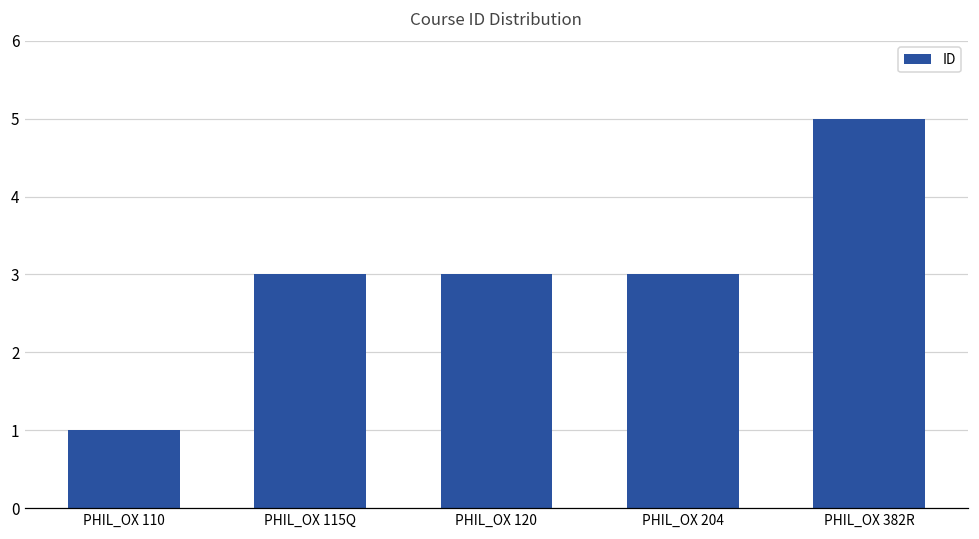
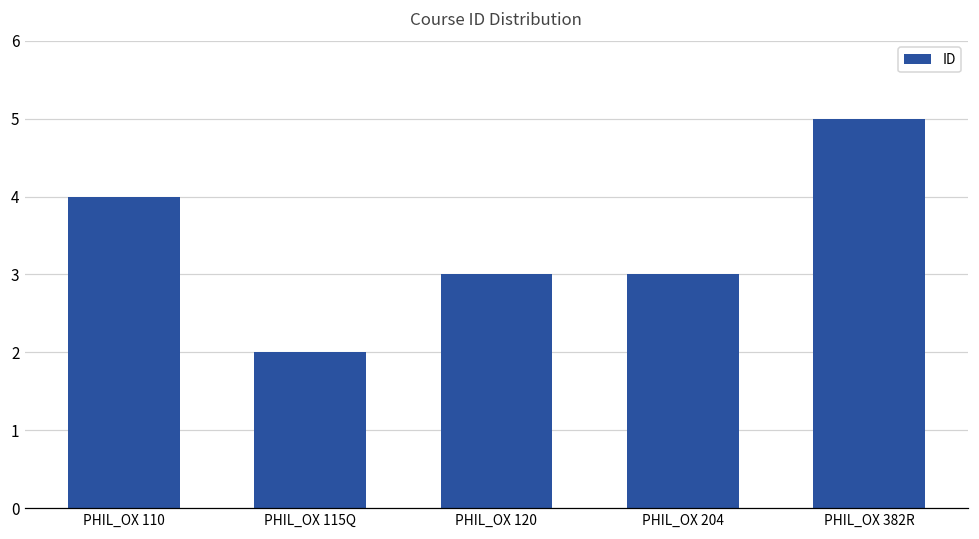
PHIL_OX 110: 1 -> 4
PHIL_OX 115Q: 3 -> 2
